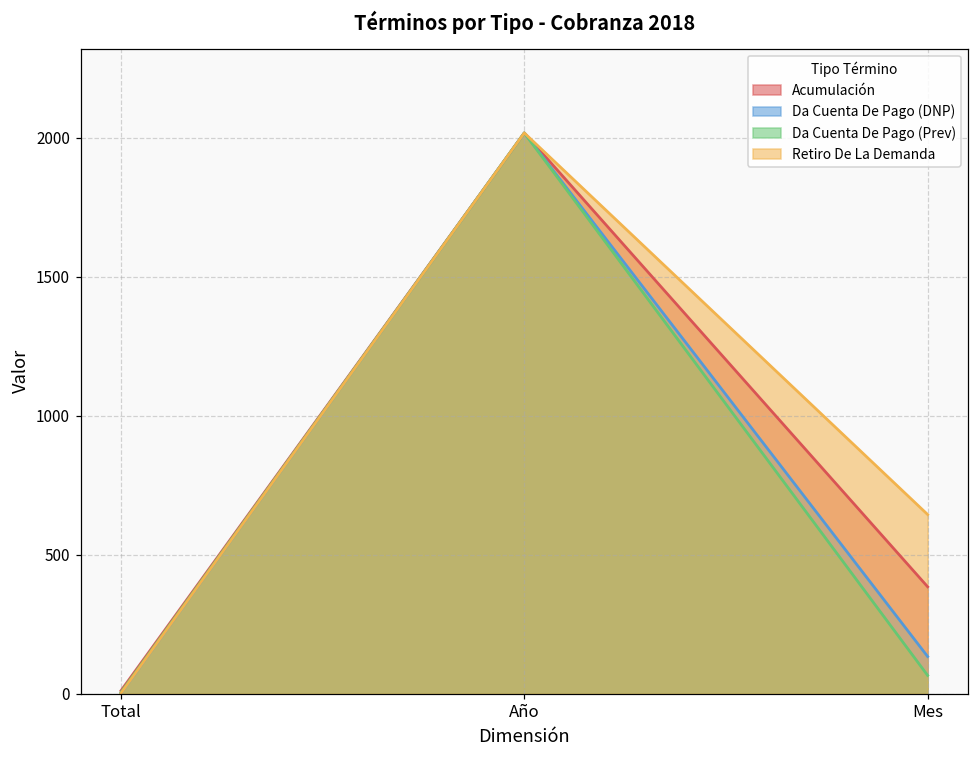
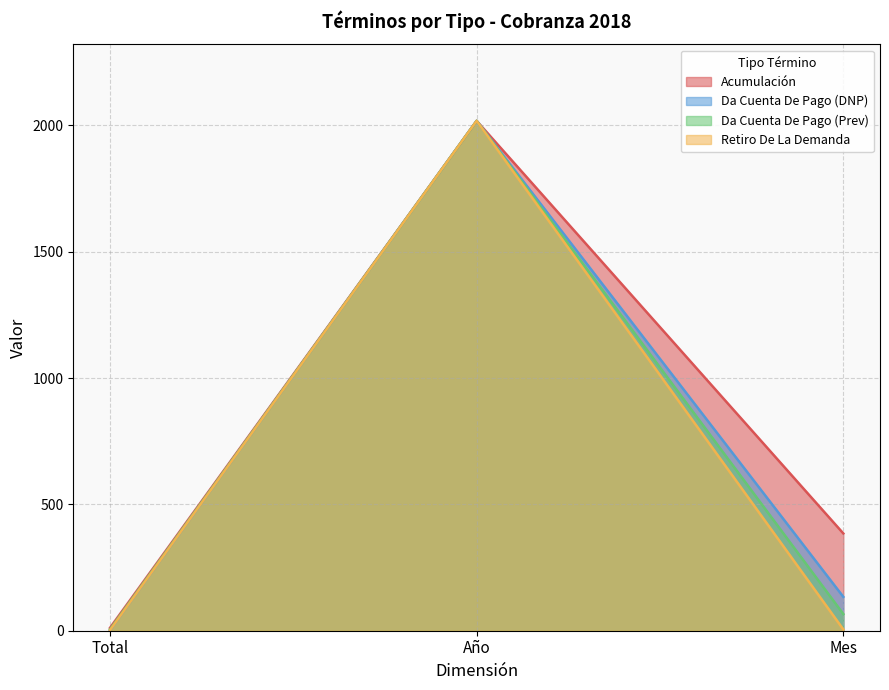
Retiro De La Demanda, Mes: 650 -> 10
